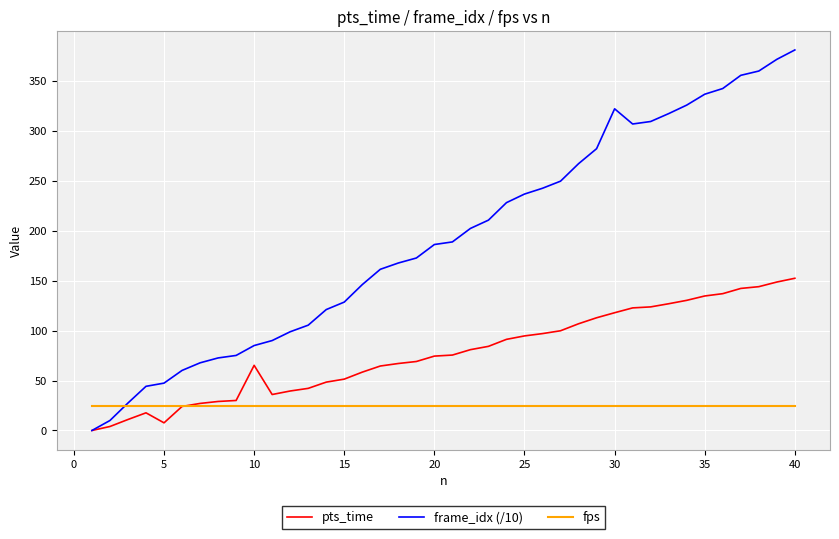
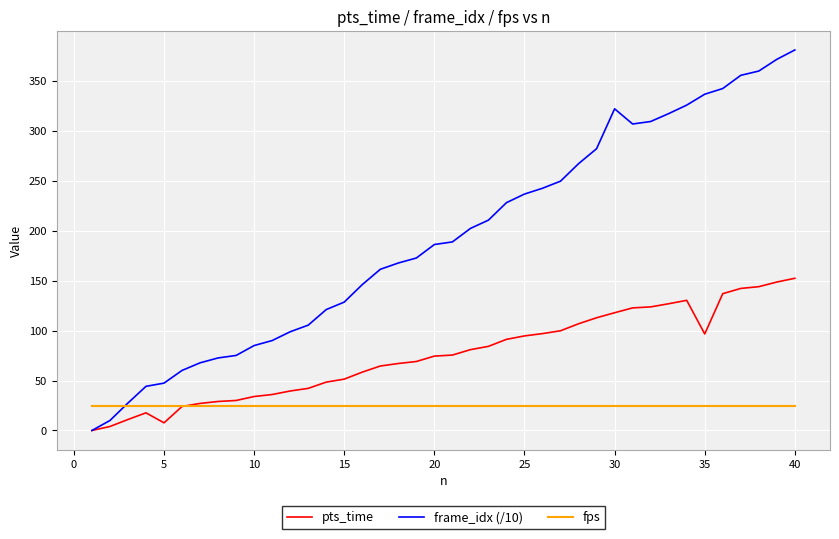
pts_time, 10: 70 -> 30
pts_time, 35: 130 -> 100
